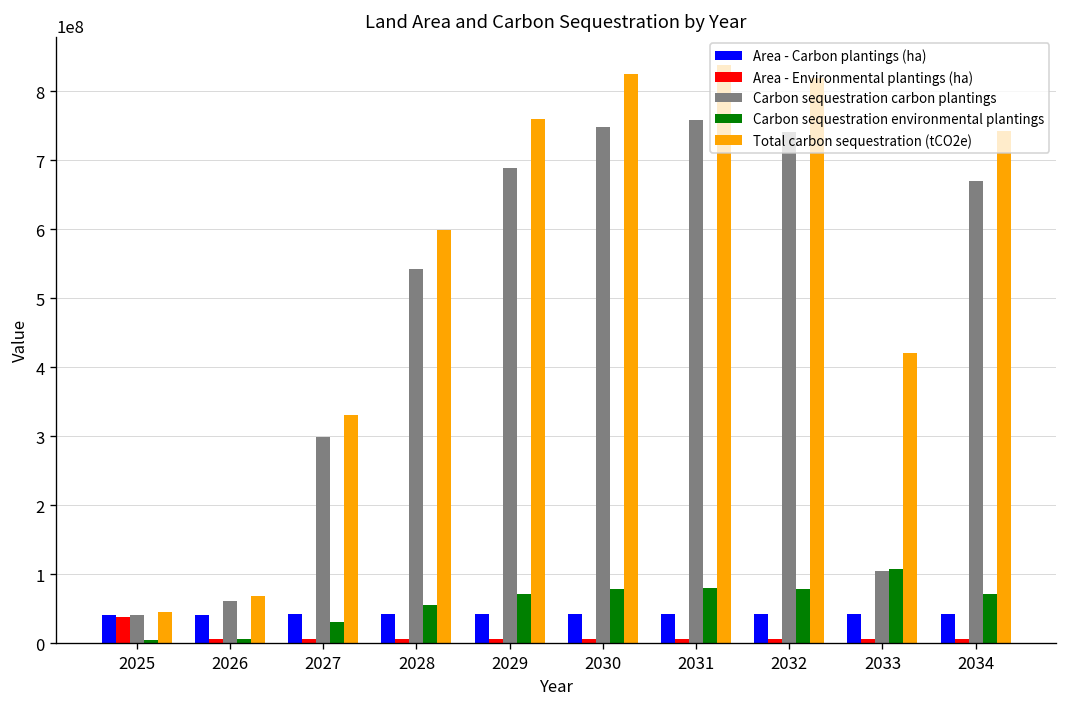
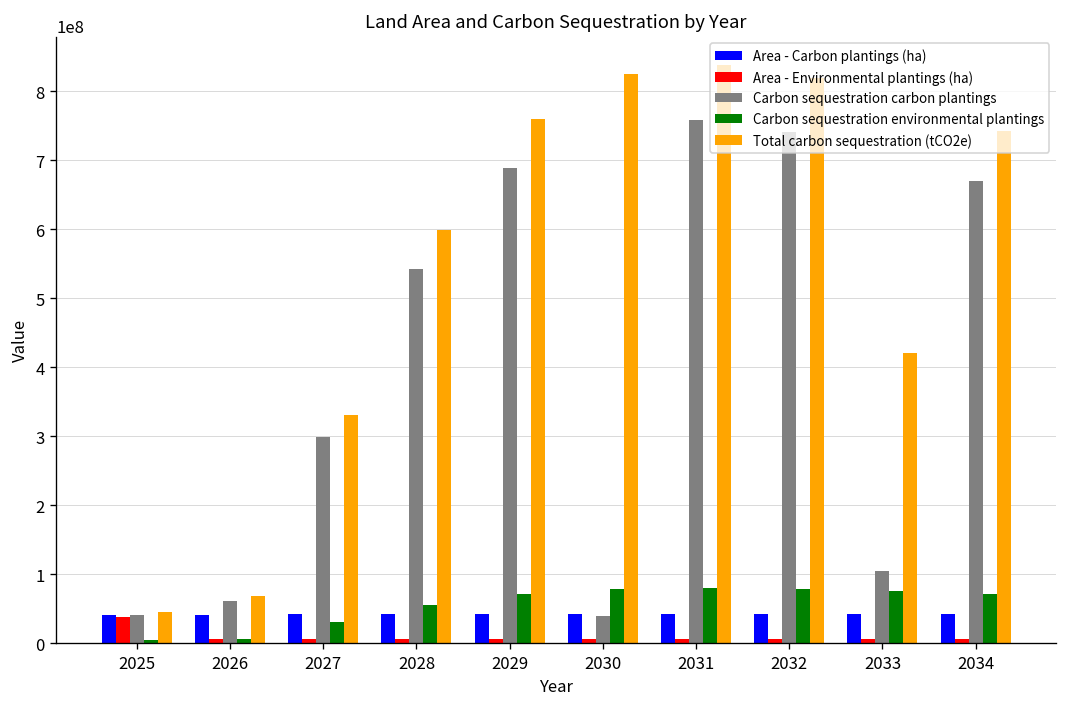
Carbon sequestration carbon plantings, 2030: 750000000 -> 40000000
Carbon sequestration environmental plantings, 2033: 110000000 -> 80000000
